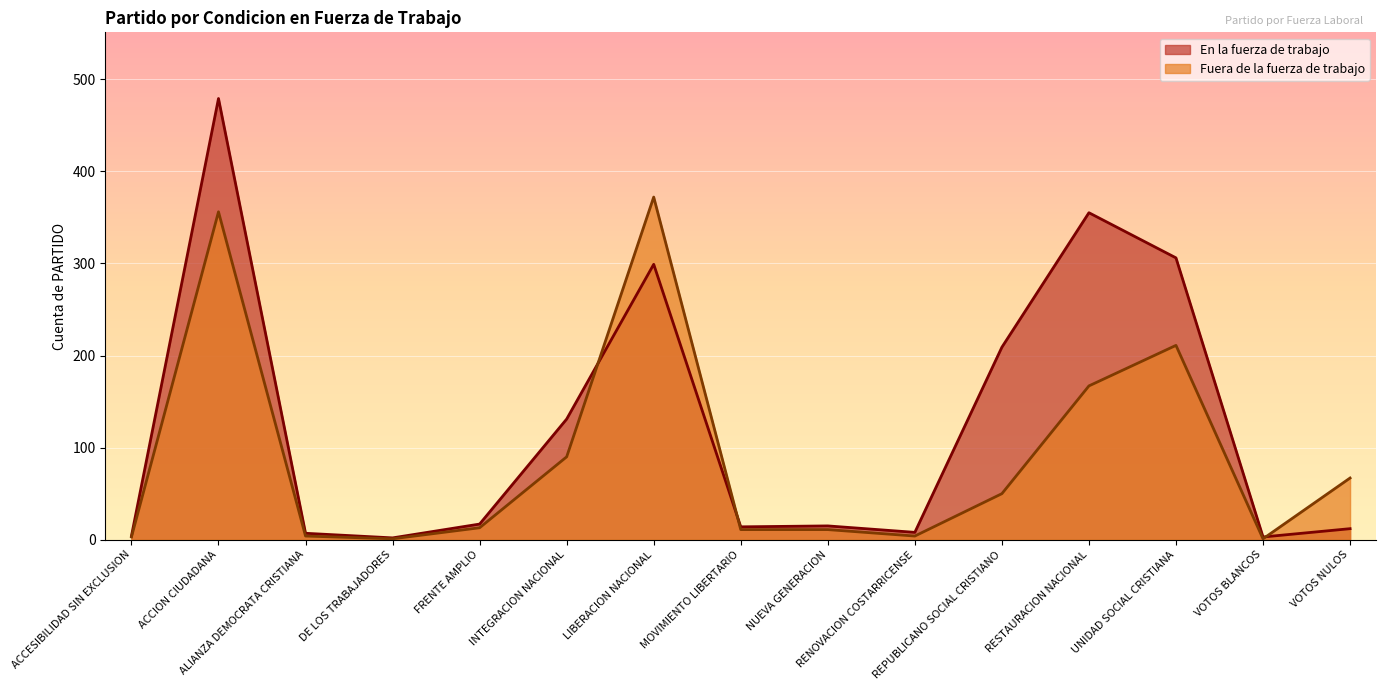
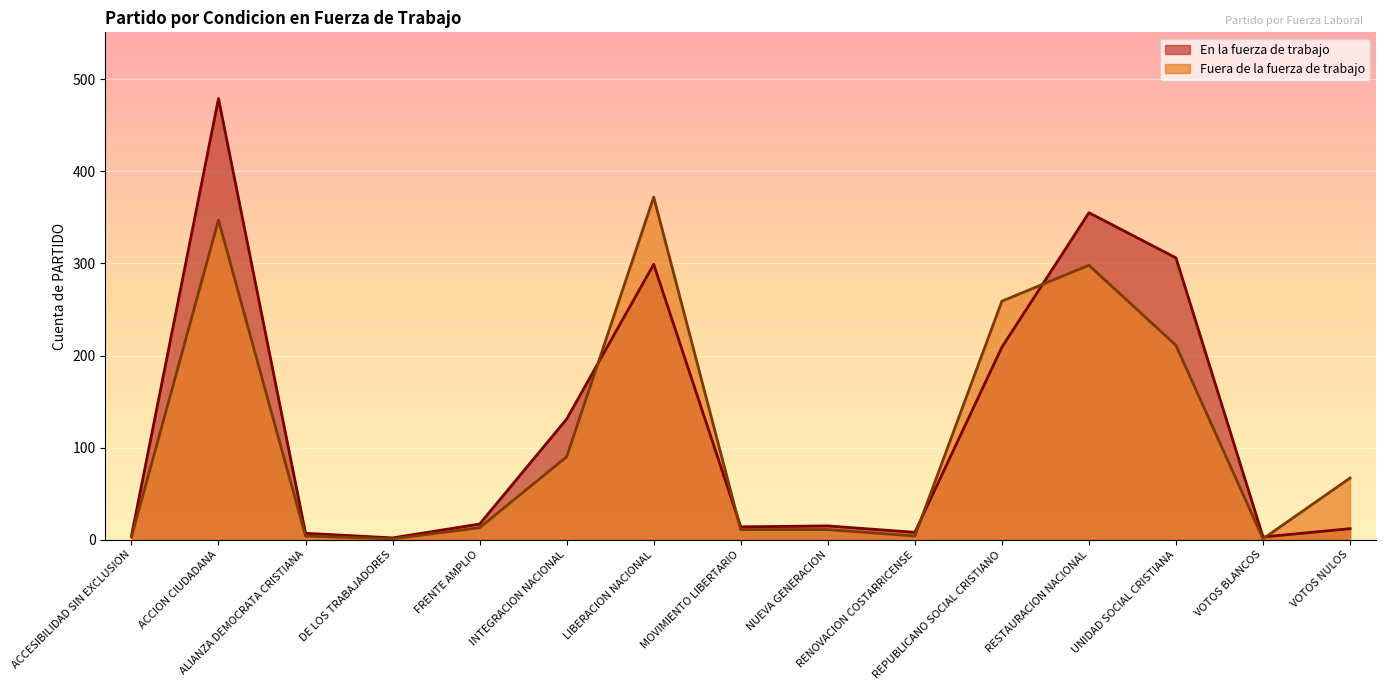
Fuera de la fuerza de trabajo, ACCION CIUDADANA: 360 -> 350
Fuera de la fuerza de trabajo, REPUBLICANO SOCIAL CRISTIANO: 50 -> 260
Fuera de la fuerza de trabajo, RESTAURACION NACIONAL: 170 -> 300
